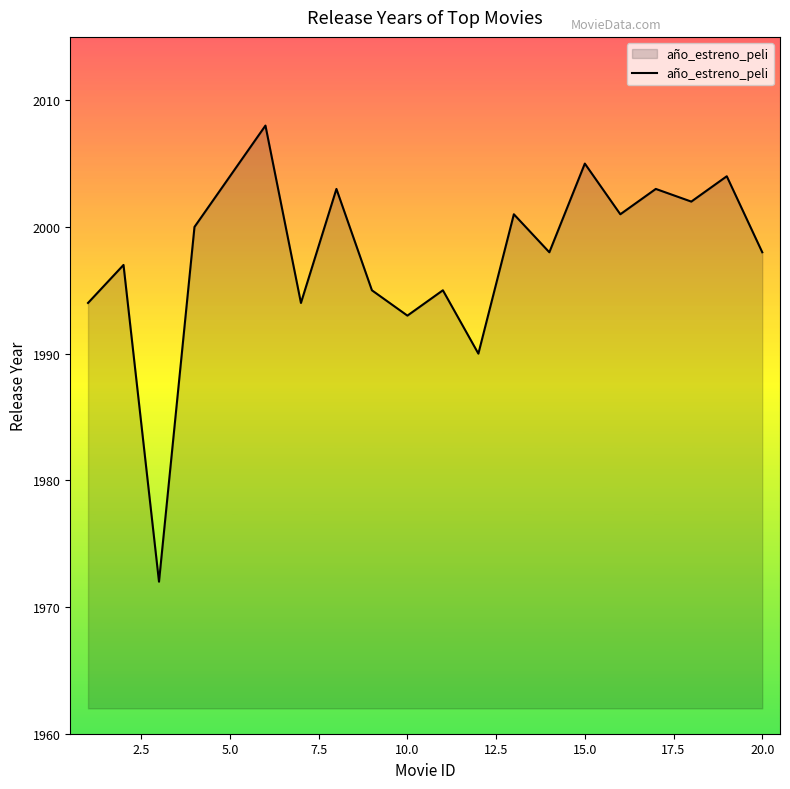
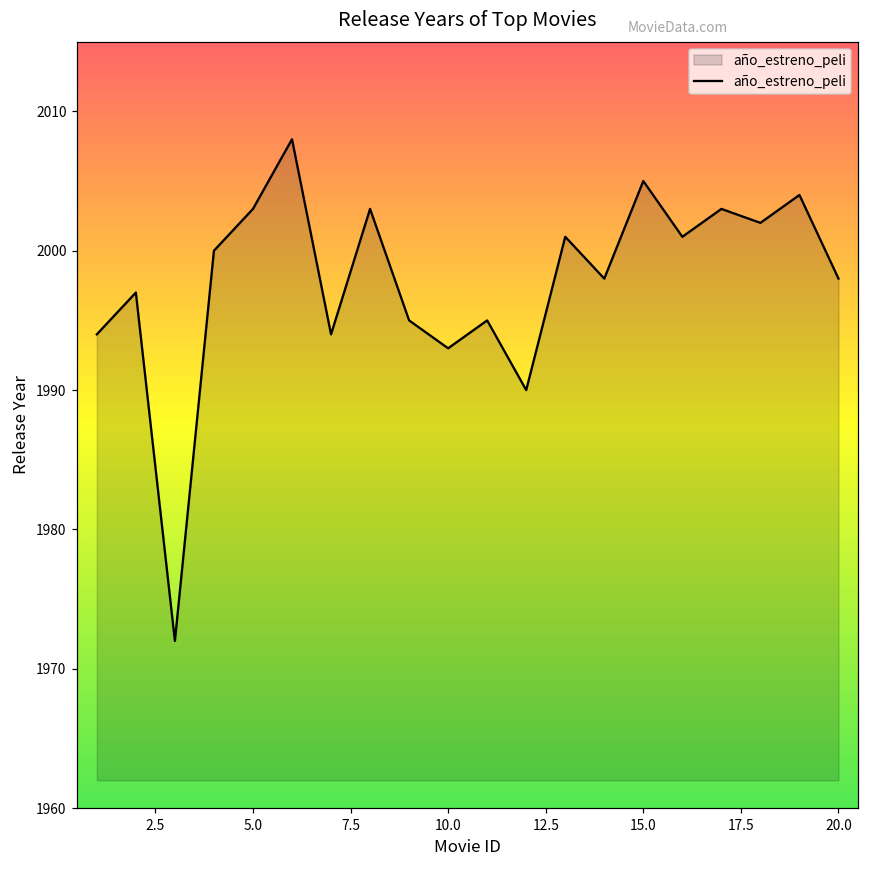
5.0: 2004 -> 2003
